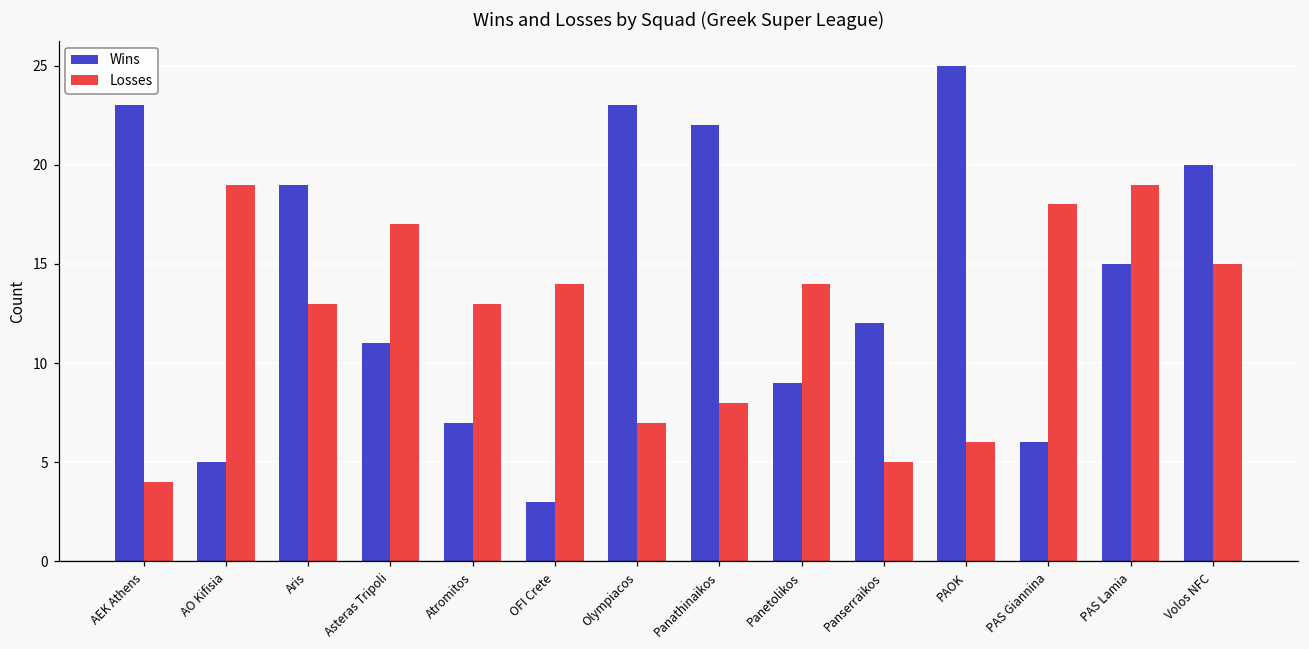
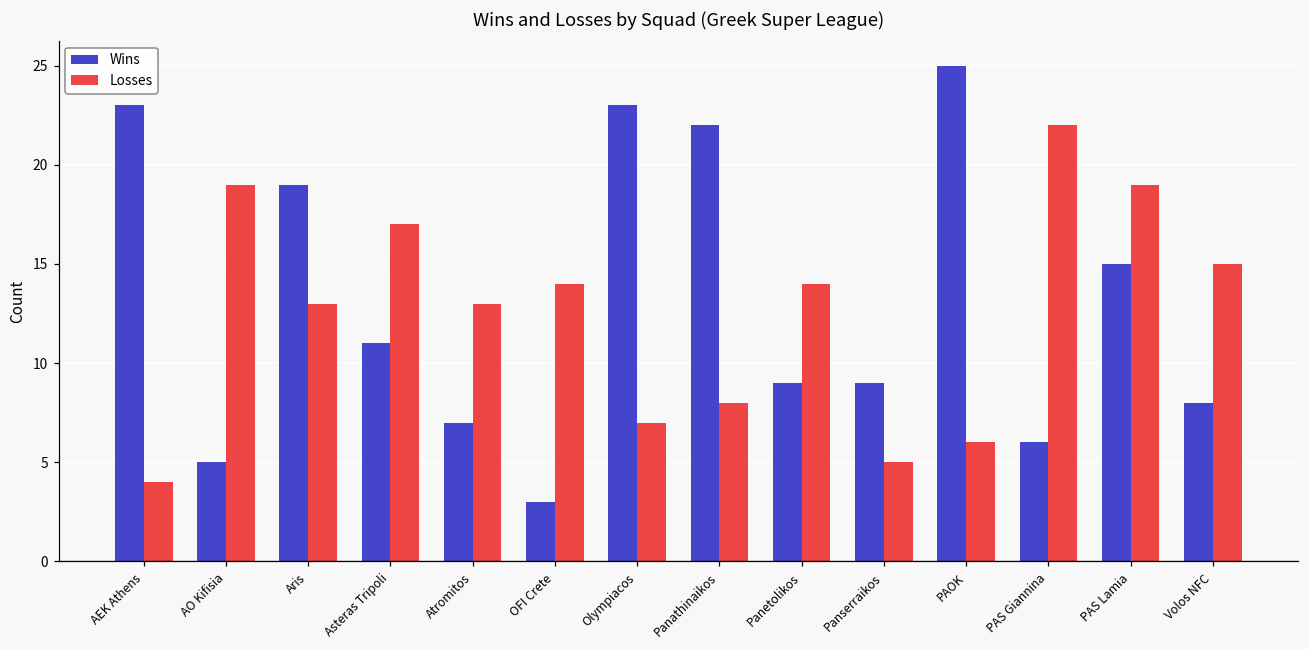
Wins, Panserraikos: 12 -> 9
Losses, PAS Giannina: 18 -> 22
Wins, Volos NFC: 20 -> 8
